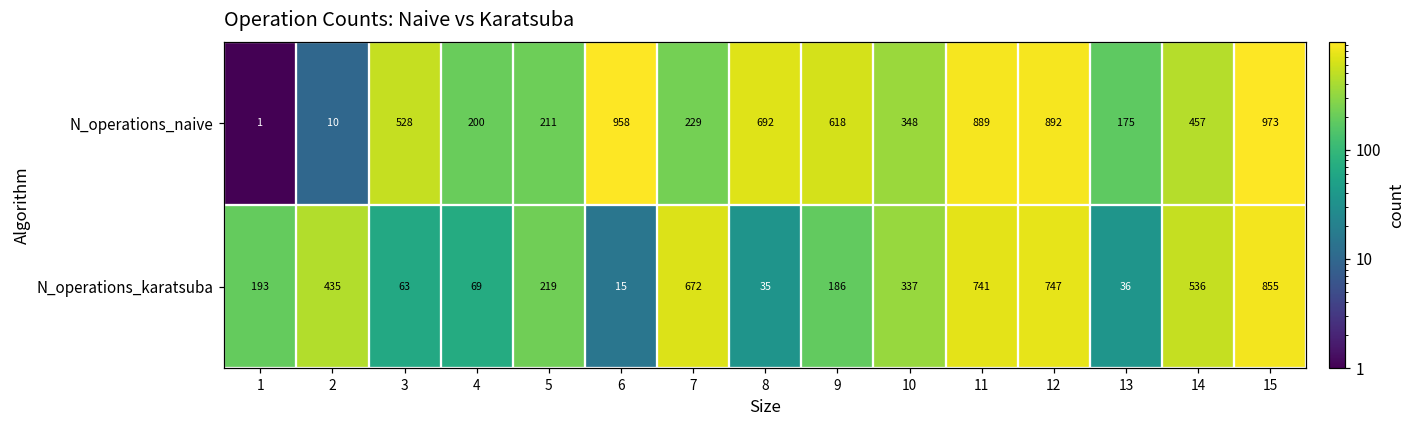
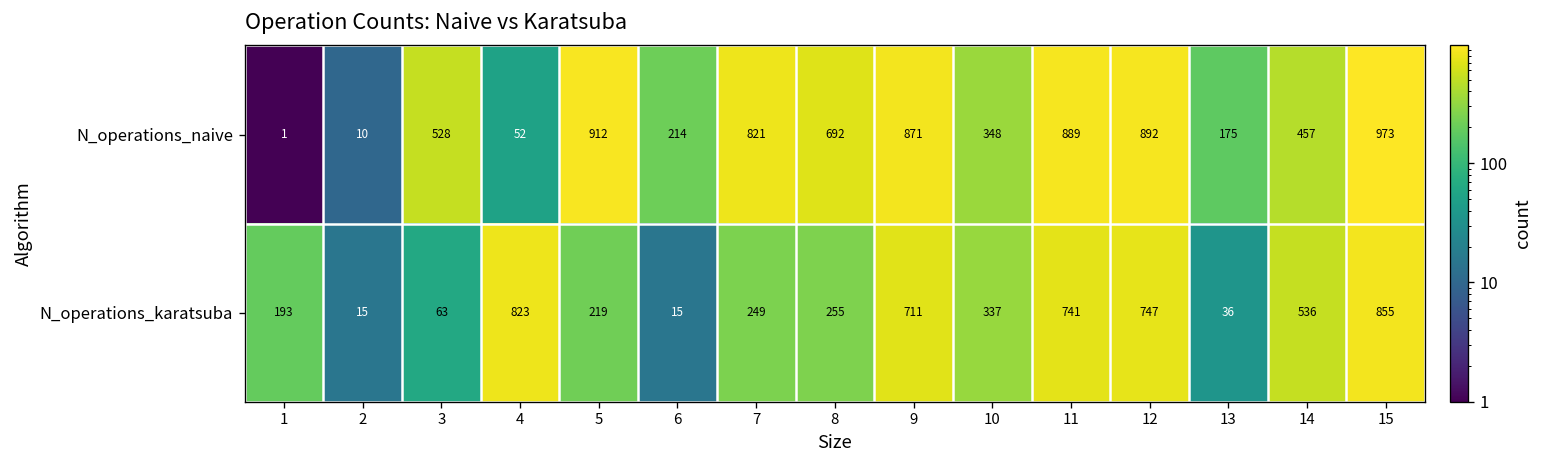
N_operations_naive, 4: 200 -> 52
N_operations_naive, 5: 211 -> 912
N_operations_naive, 6: 958 -> 214
N_operations_naive, 7: 229 -> 821
N_operations_naive, 9: 618 -> 871
N_operations_karatsuba, 2: 435 -> 15
N_operations_karatsuba, 4: 69 -> 823
N_operations_karatsuba, 7: 672 -> 249
N_operations_karatsuba, 8: 35 -> 255
N_operations_karatsuba, 9: 186 -> 711
